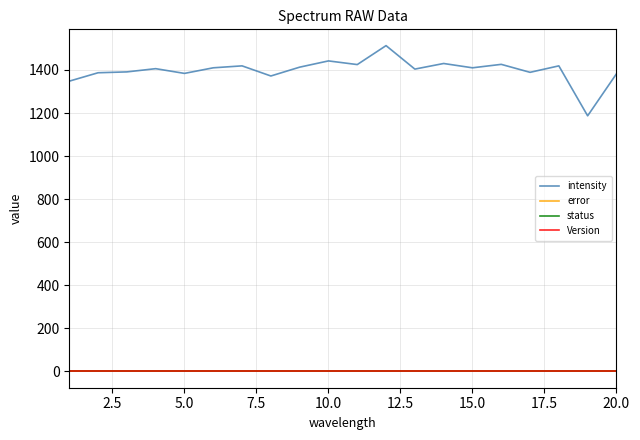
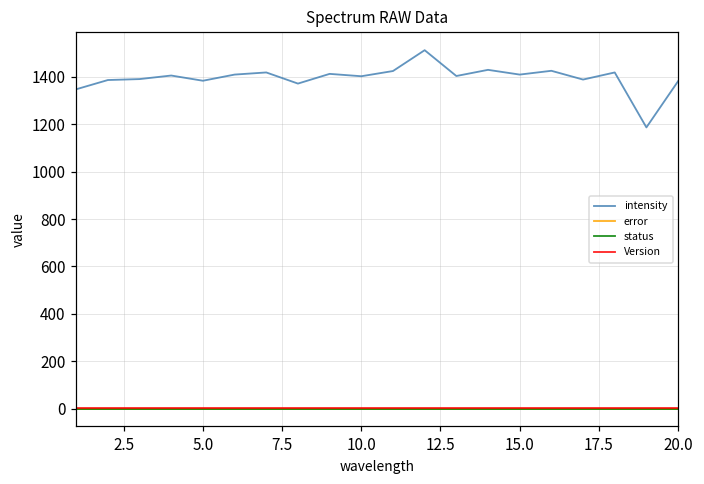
intensity, 10.0: 1440 -> 1400
